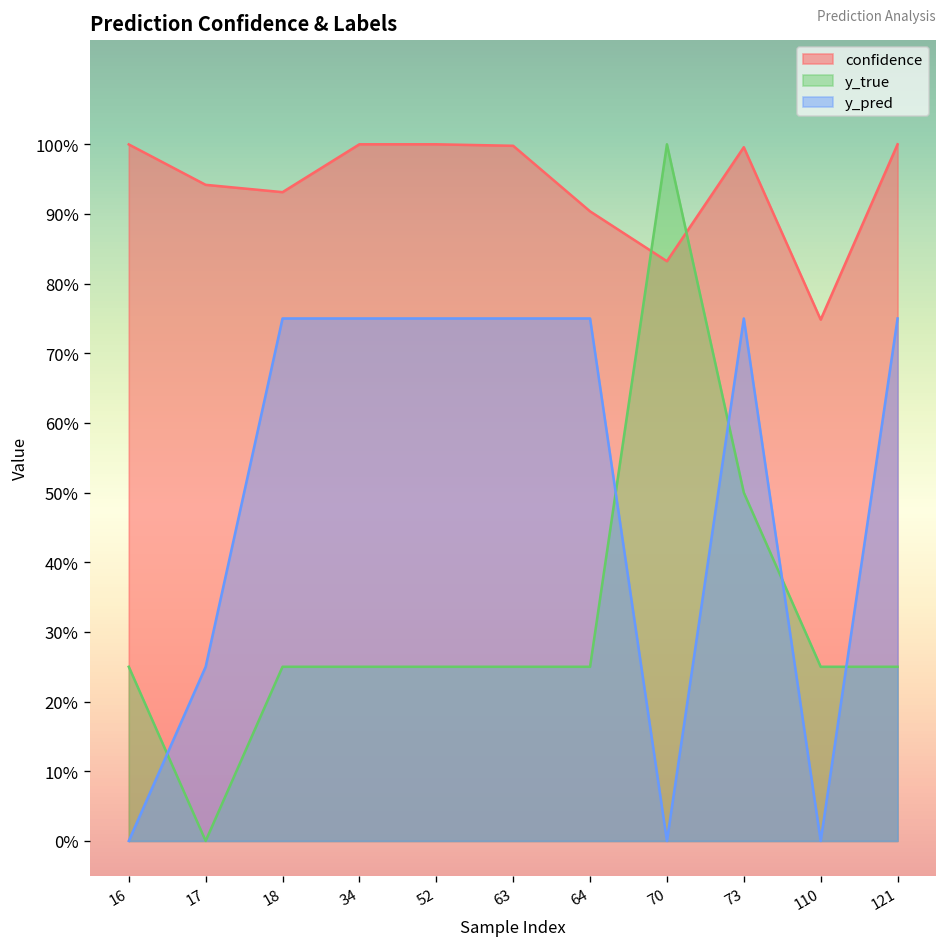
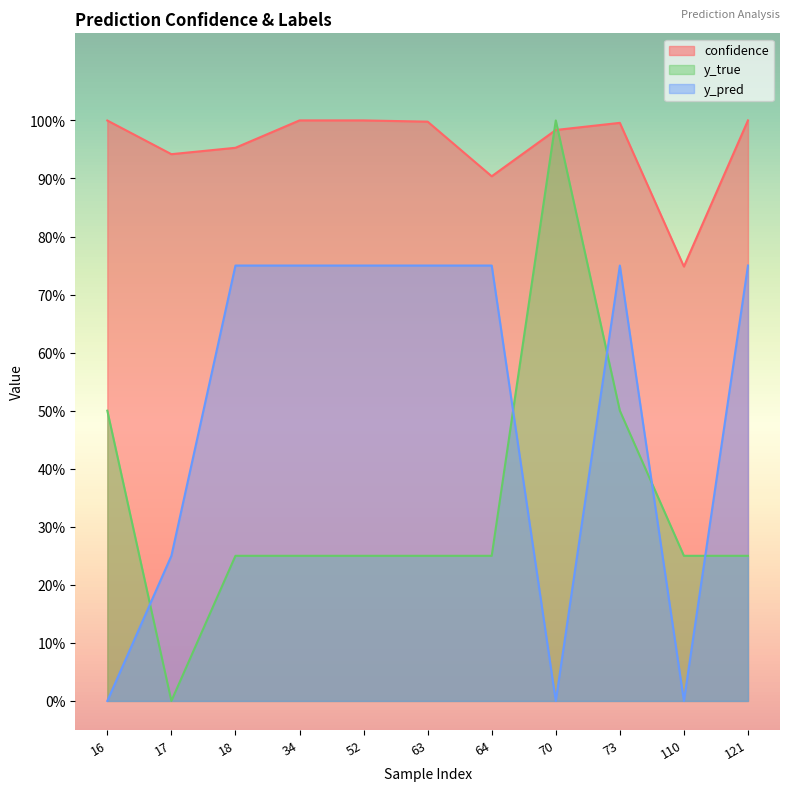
y_true, 16: 25% -> 50%
confidence, 18: 93% -> 95%
confidence, 70: 83% -> 98%
